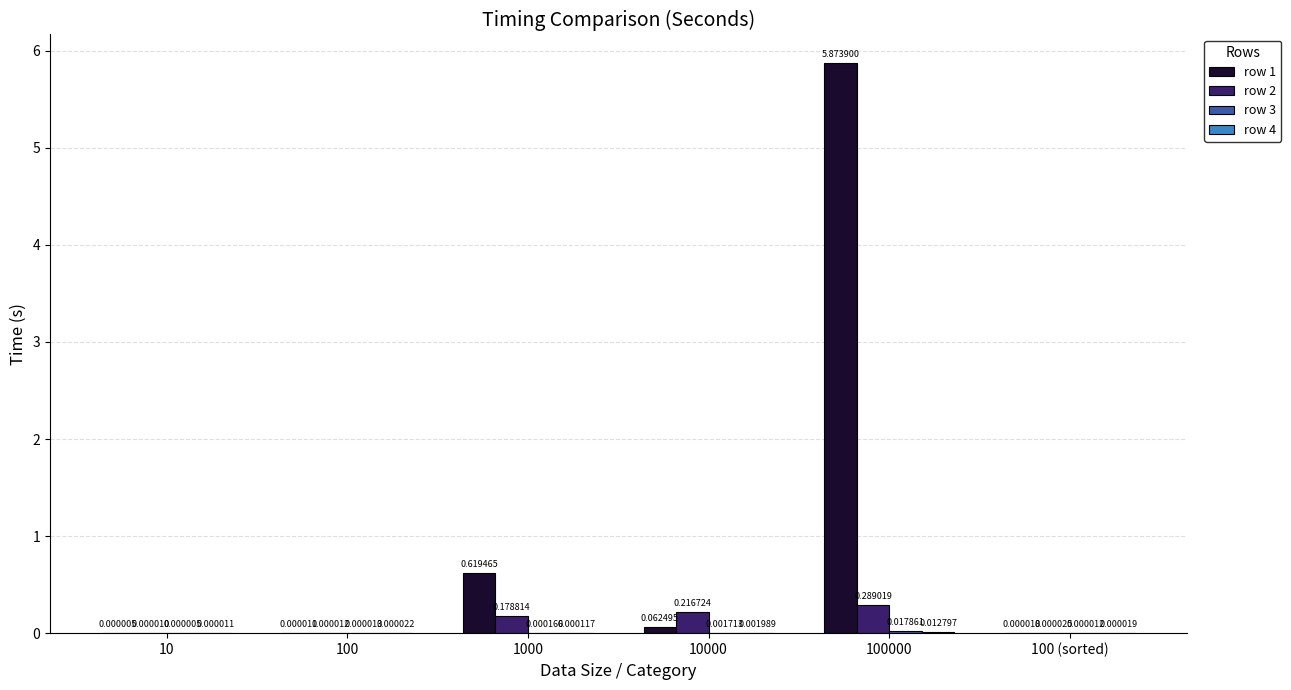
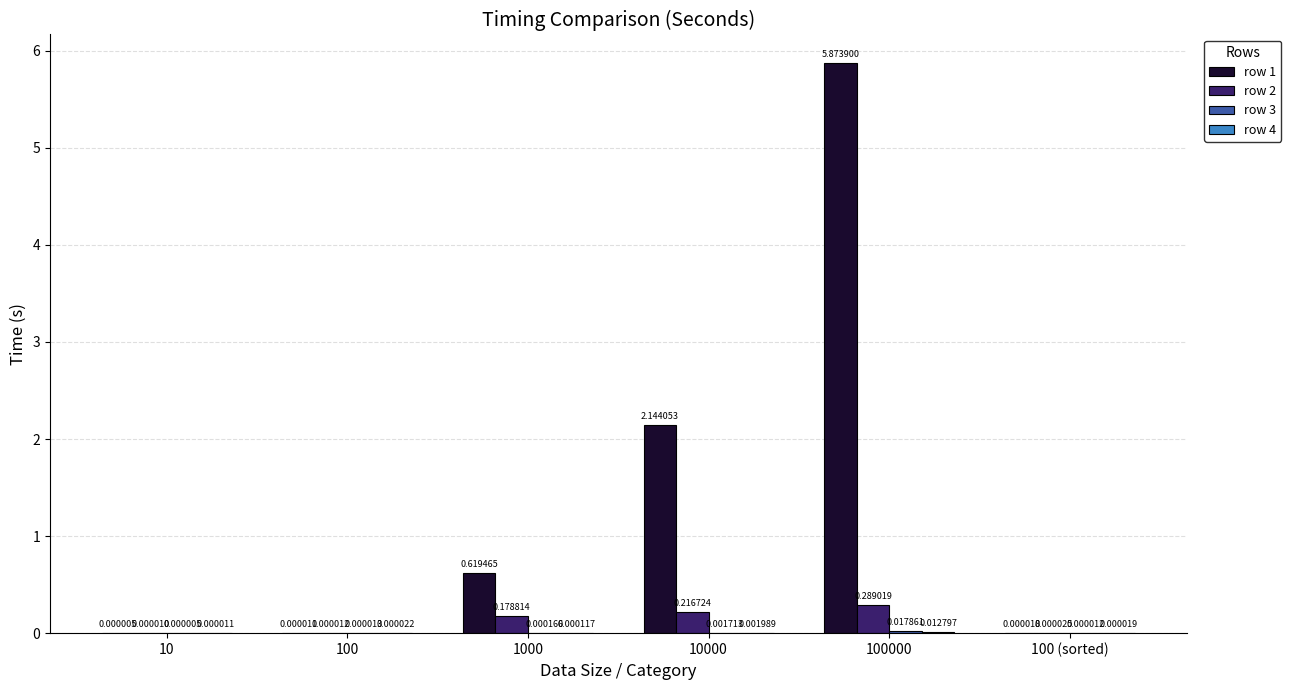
row 1, 10000: 0.062495 -> 2.144053
